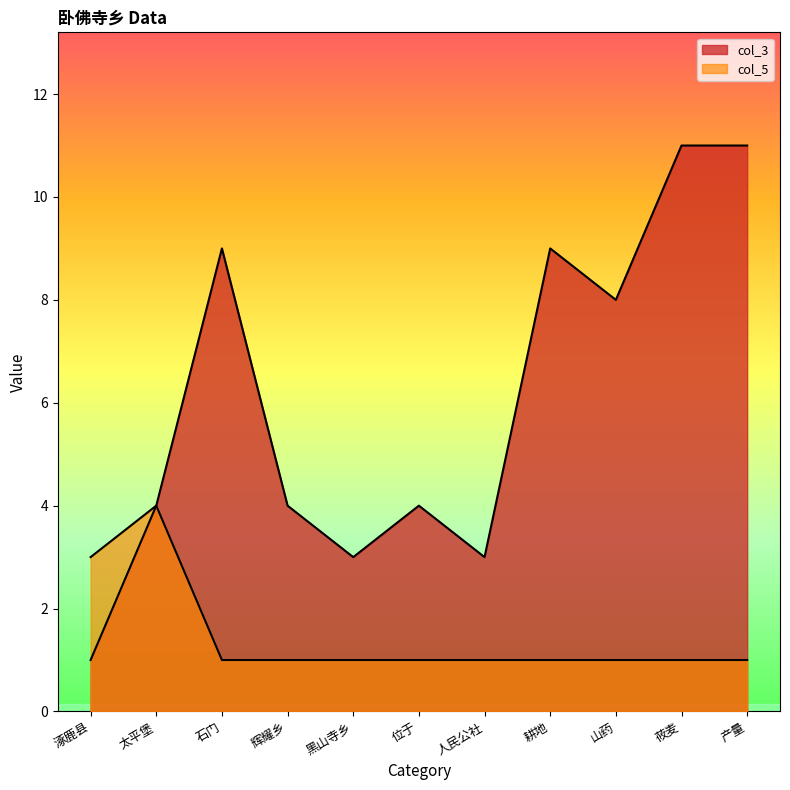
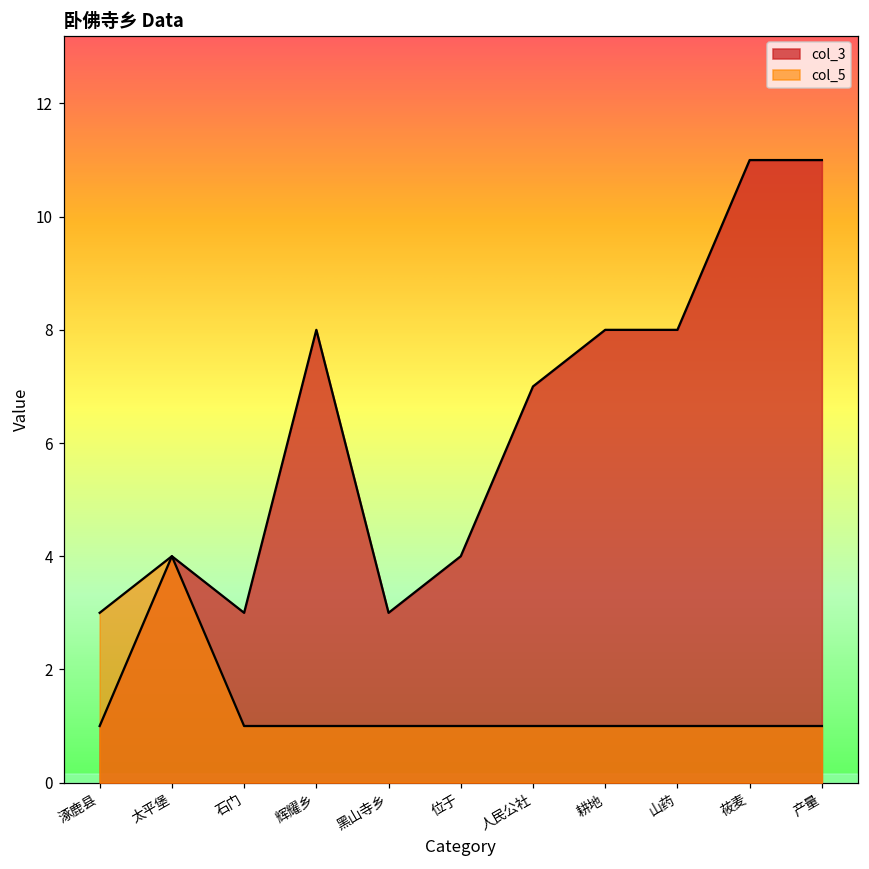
col_3, 石门: 9 -> 3
col_3, 辉耀乡: 4 -> 8
col_3, 人民公社: 3 -> 7
col_3, 耕地: 9 -> 8
